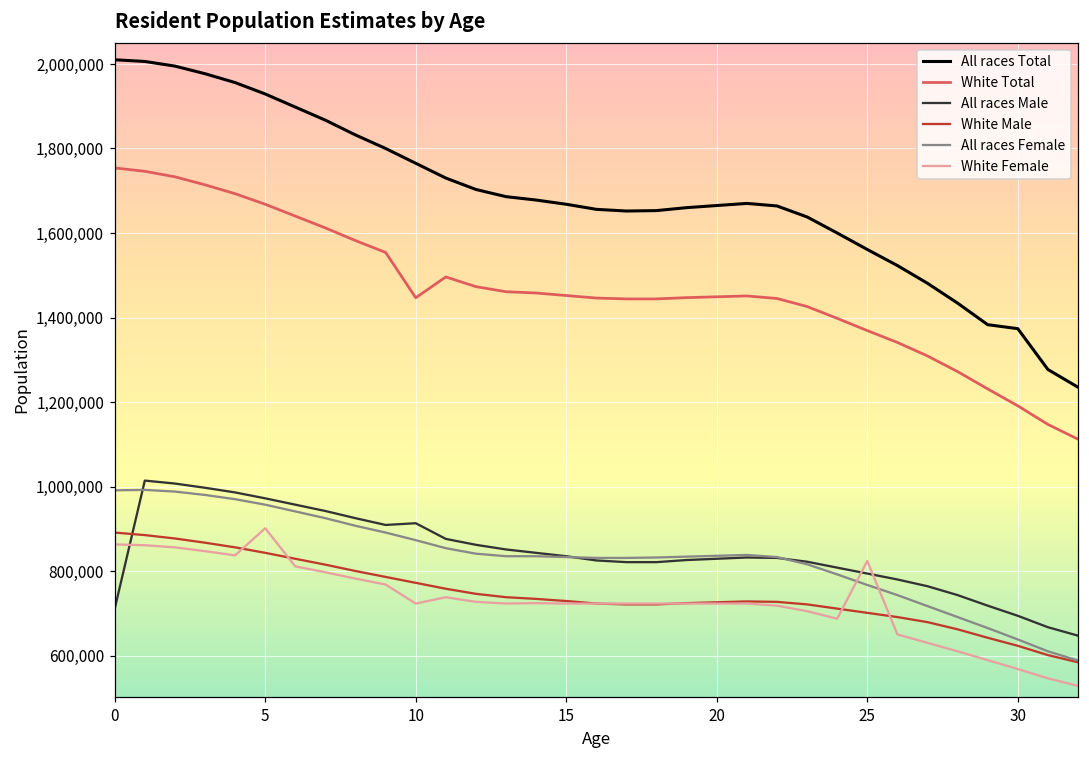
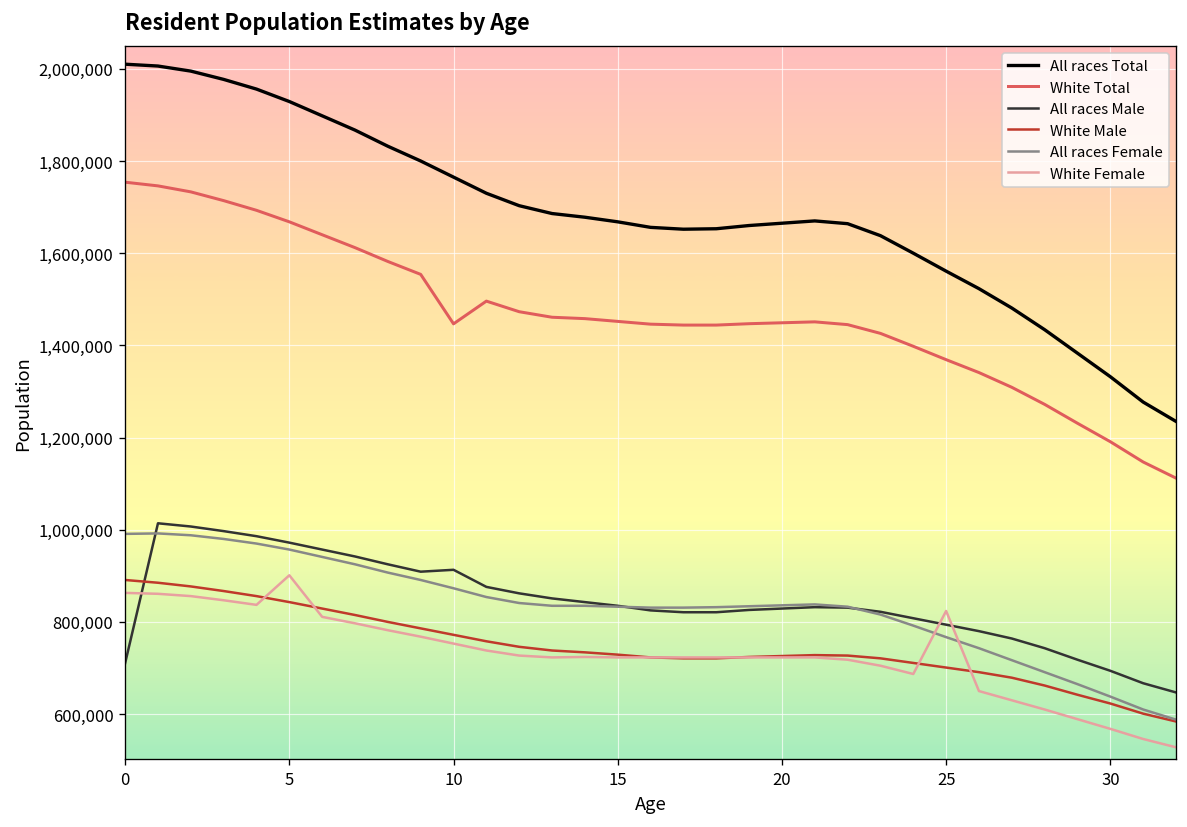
White Female, 10: 720,000 -> 750,000
All races Total, 30: 1,370,000 -> 1,330,000
